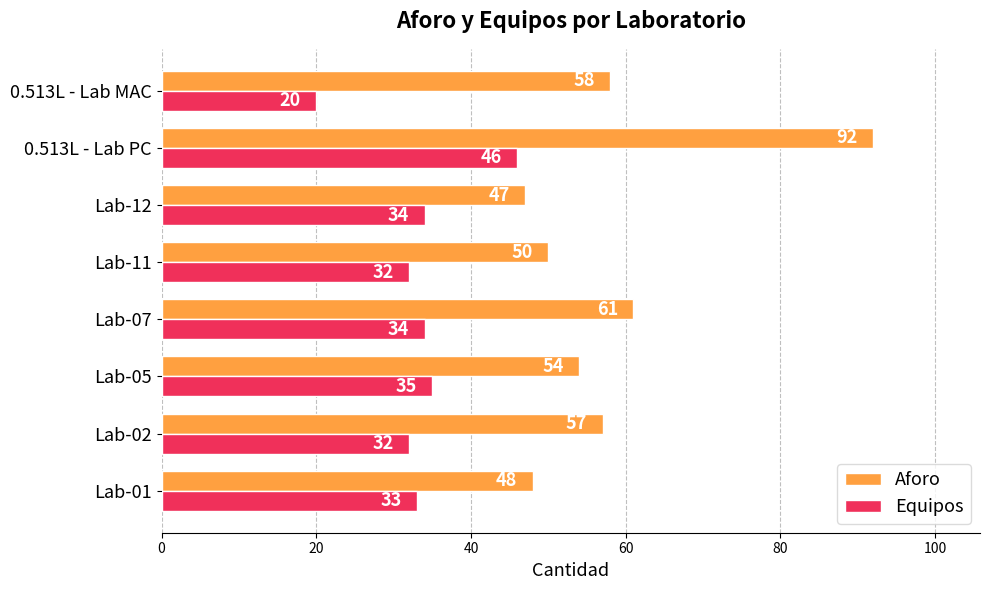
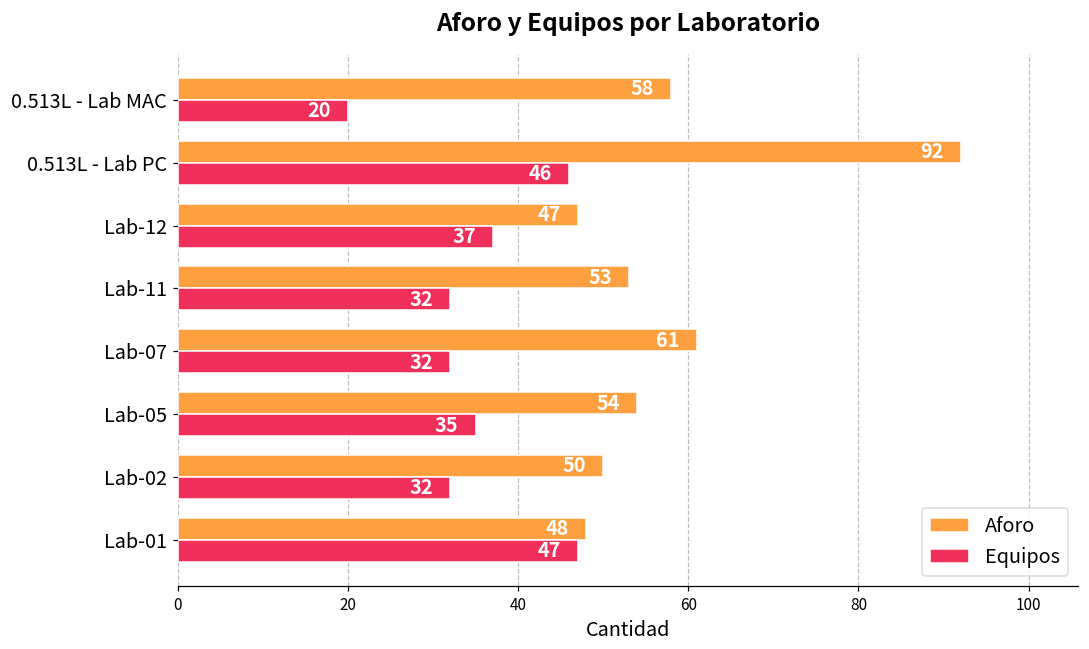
Equipos, Lab-12: 34 -> 37
Aforo, Lab-11: 50 -> 53
Equipos, Lab-07: 34 -> 32
Aforo, Lab-02: 57 -> 50
Equipos, Lab-01: 33 -> 47
